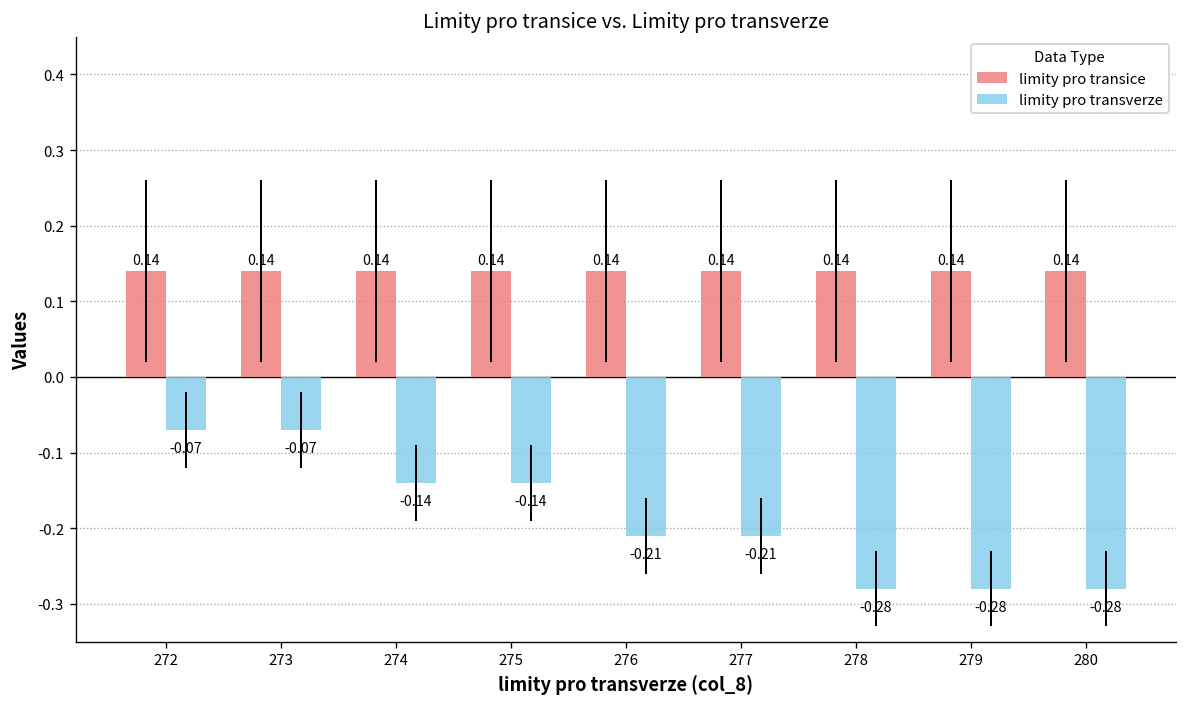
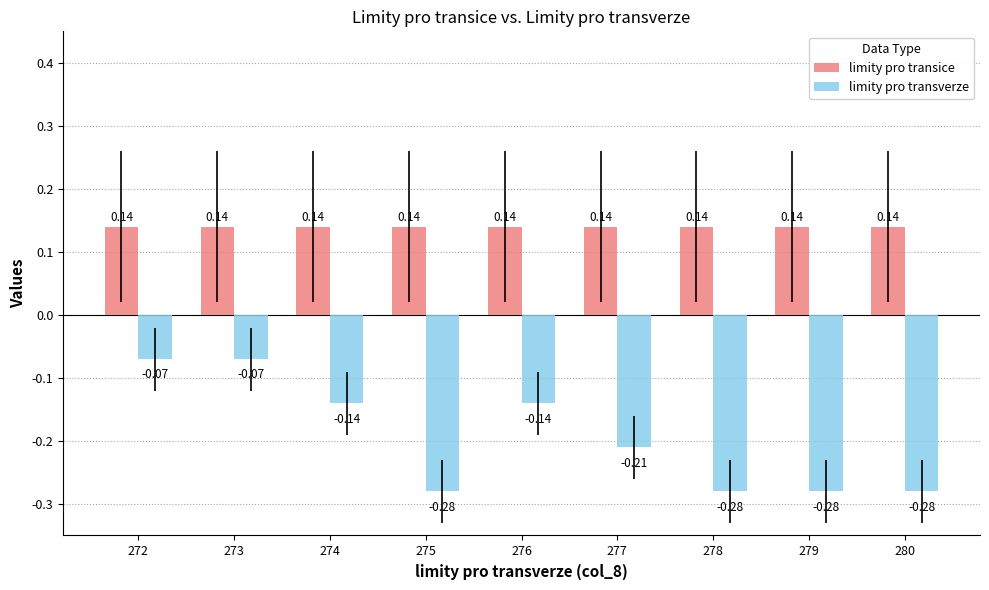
limity pro transverze, 275: -0.14 -> -0.28
limity pro transverze, 276: -0.21 -> -0.14
